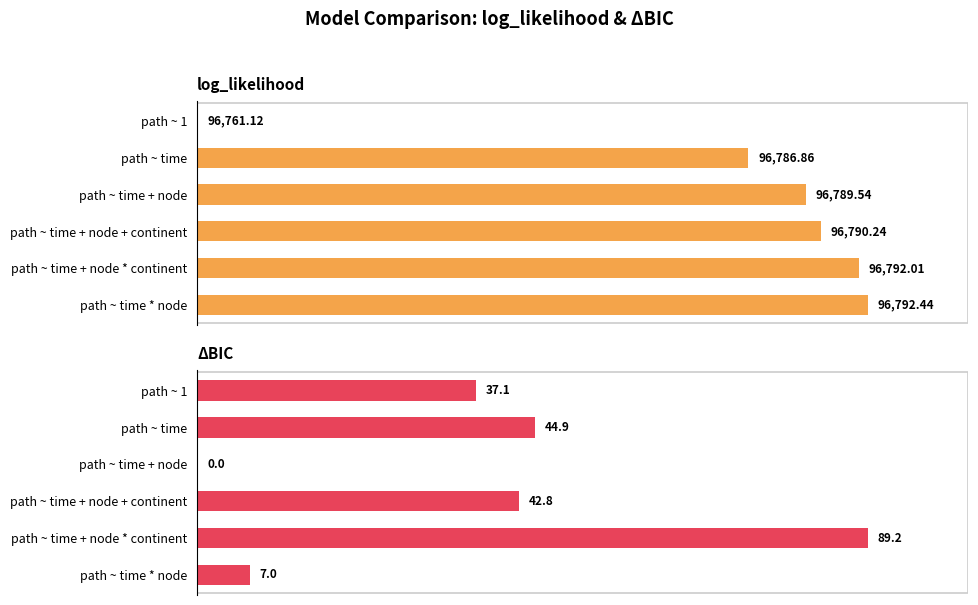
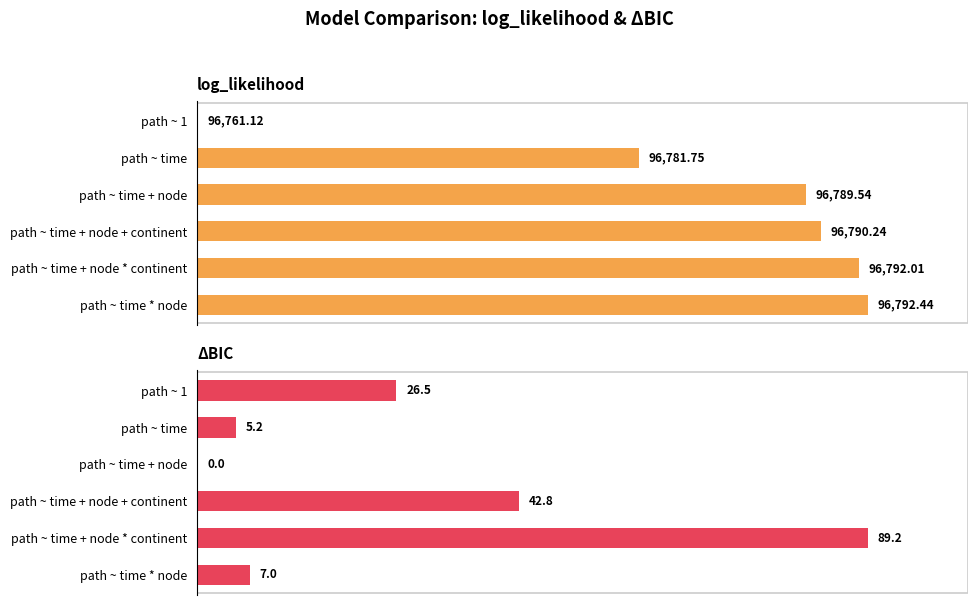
log_likelihood, path ~ time: 96,786.86 -> 96,781.75
ΔBIC, path ~ 1: 37.1 -> 26.5
ΔBIC, path ~ time: 44.9 -> 5.2
